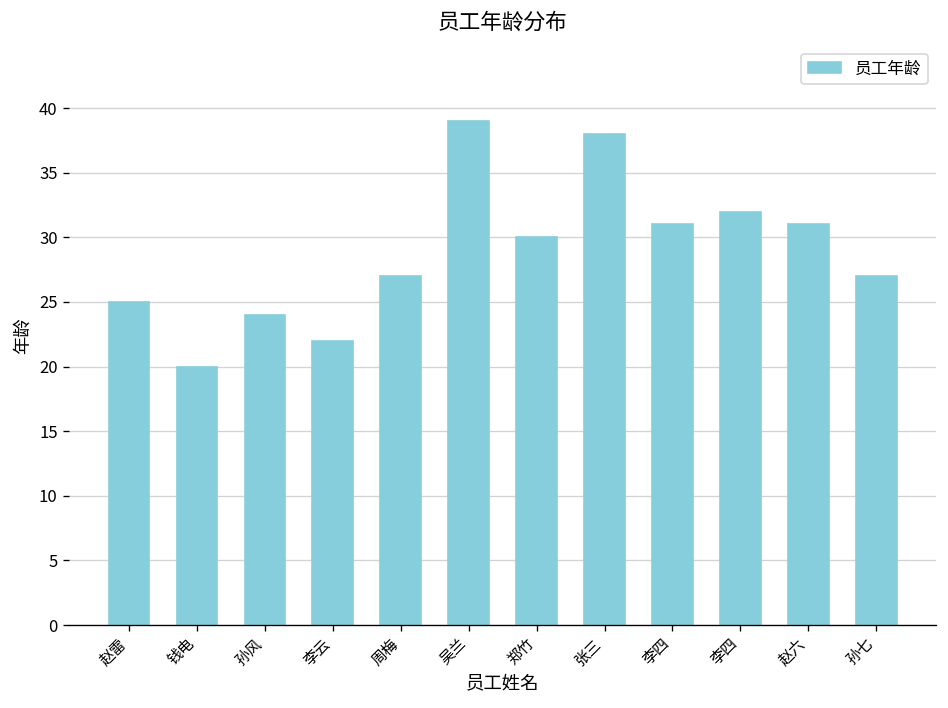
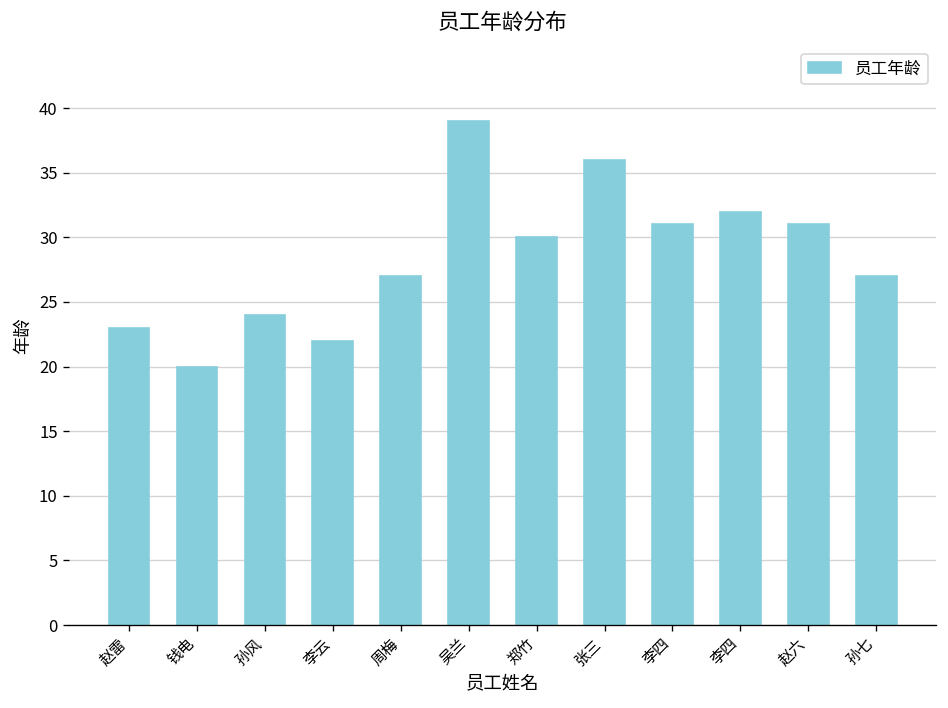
赵雷: 25 -> 23
张三: 38 -> 36
